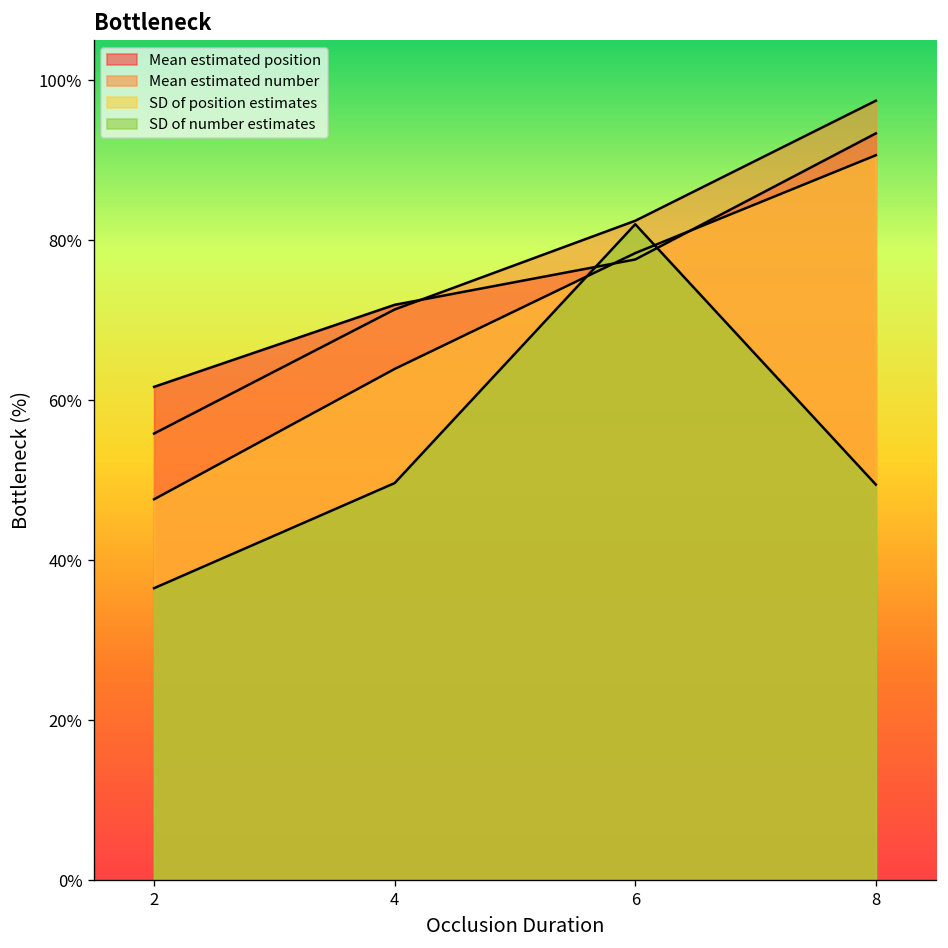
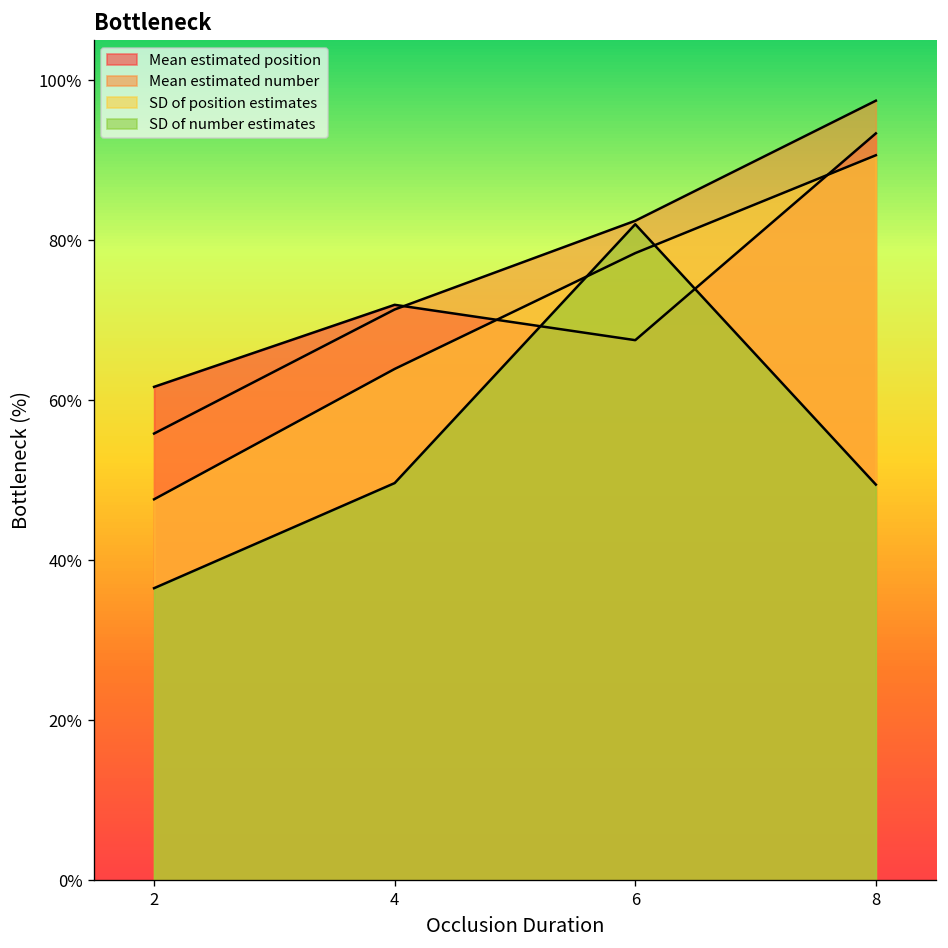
Mean estimated position, 6: 78% -> 68%
